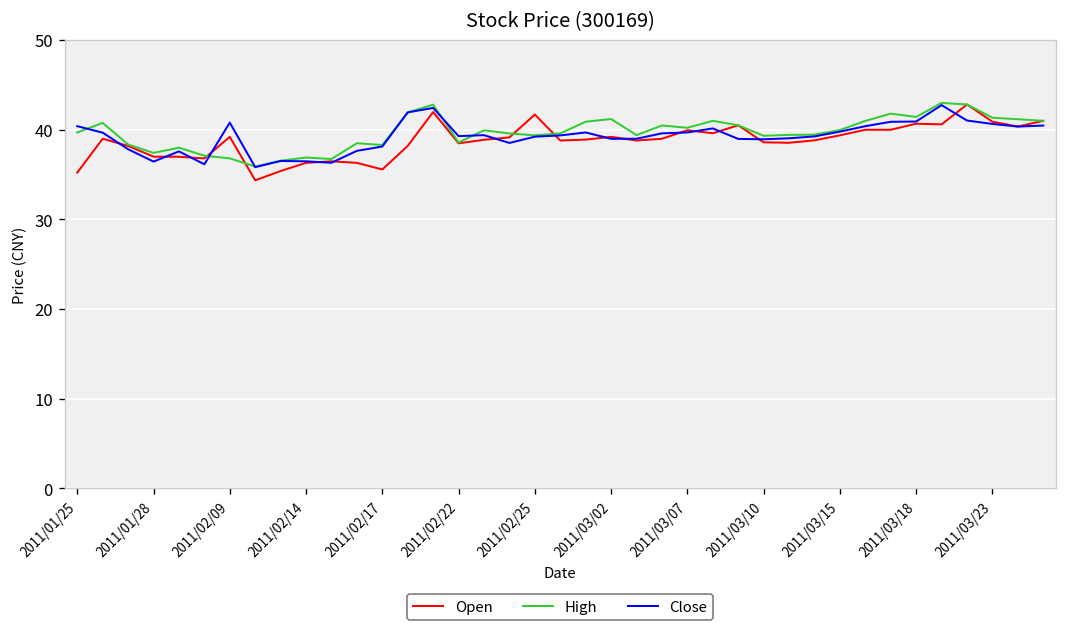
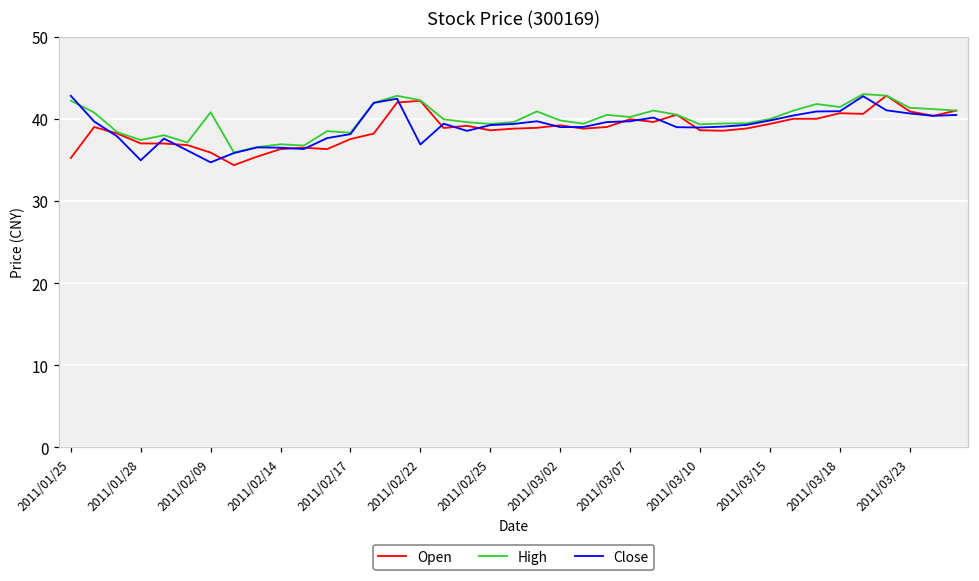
High, 2011/01/25: 40 -> 42
Close, 2011/01/25: 40 -> 43
Close, 2011/01/28: 36 -> 35
Open, 2011/02/09: 39 -> 36
High, 2011/02/09: 37 -> 41
Close, 2011/02/09: 41 -> 35
Open, 2011/02/17: 36 -> 38
Open, 2011/02/22: 38 -> 42
High, 2011/02/22: 39 -> 42
Close, 2011/02/22: 39 -> 37
Open, 2011/02/25: 42 -> 39
High, 2011/03/02: 41 -> 40
